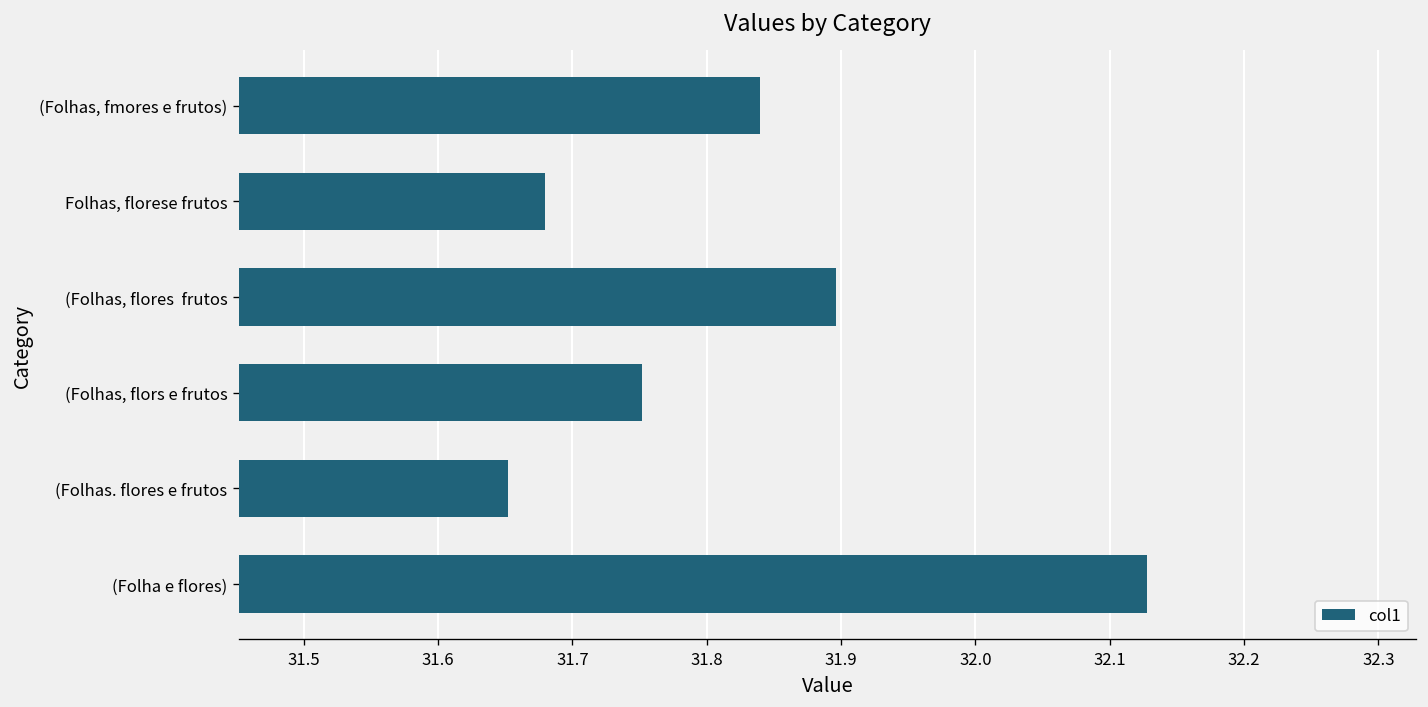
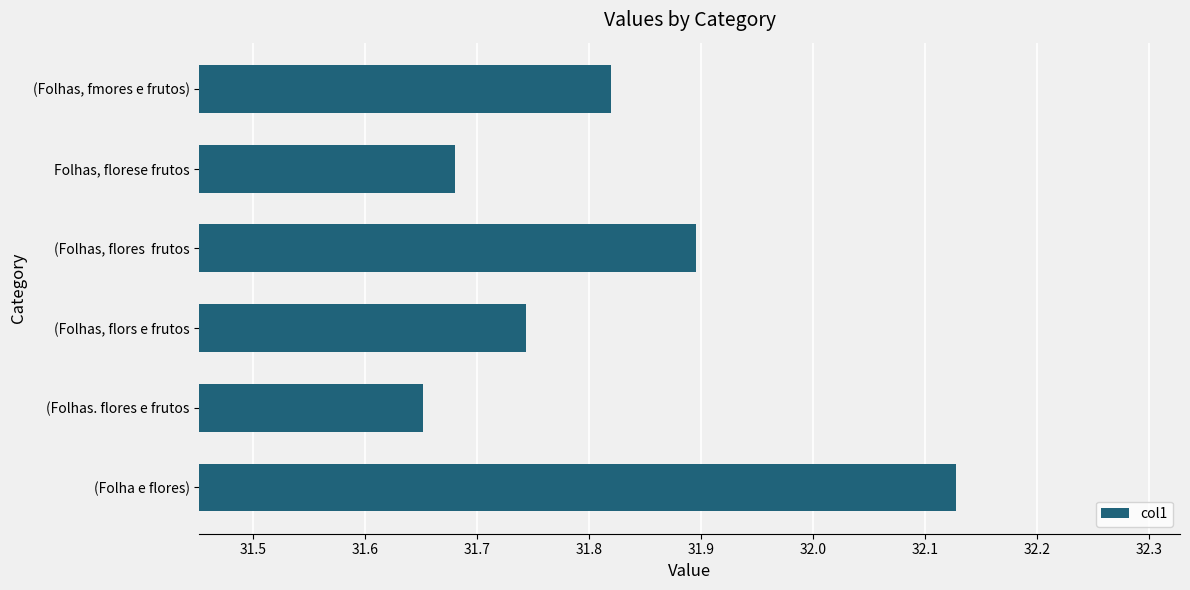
(Folhas, fmores e frutos): 31.84 -> 31.82
(Folhas, flors e frutos: 31.752 -> 31.744
